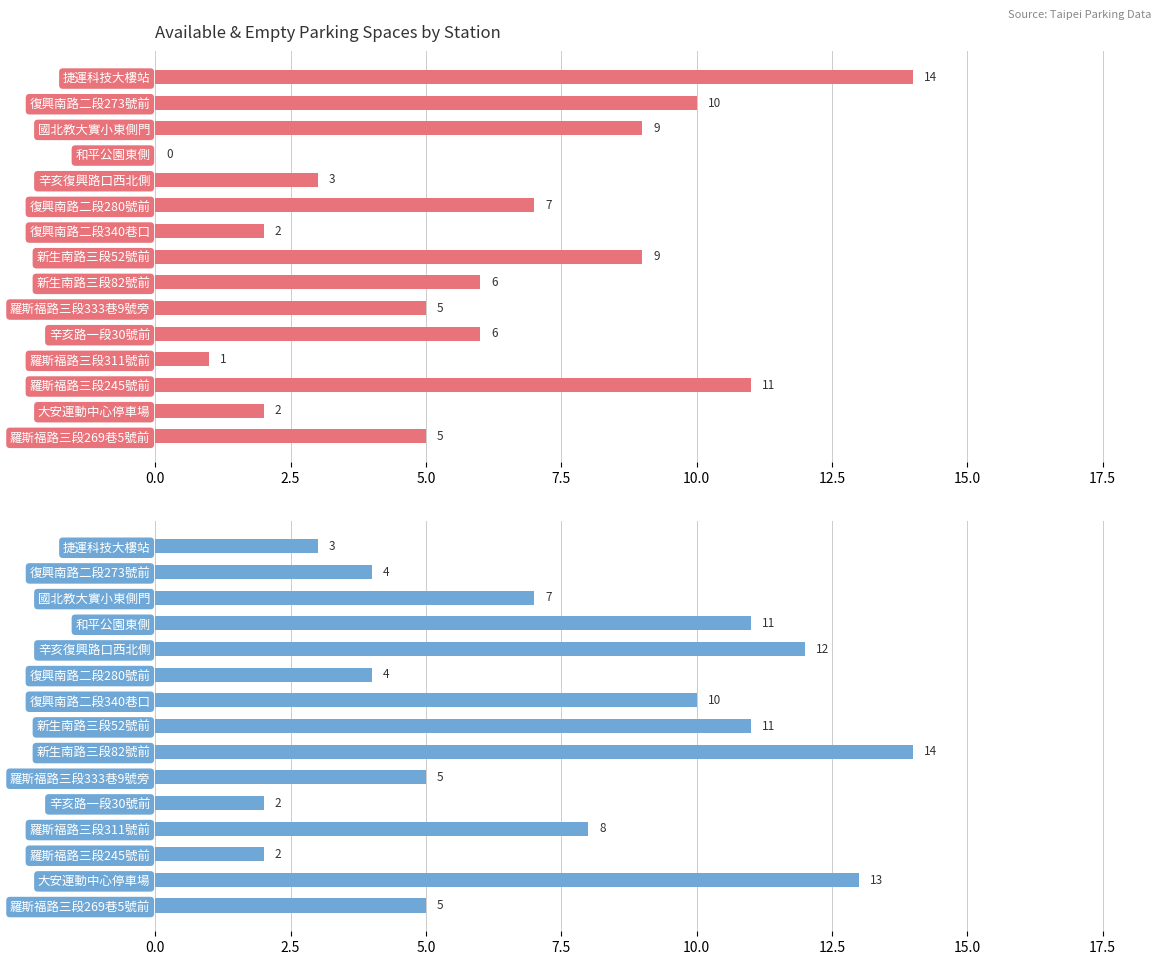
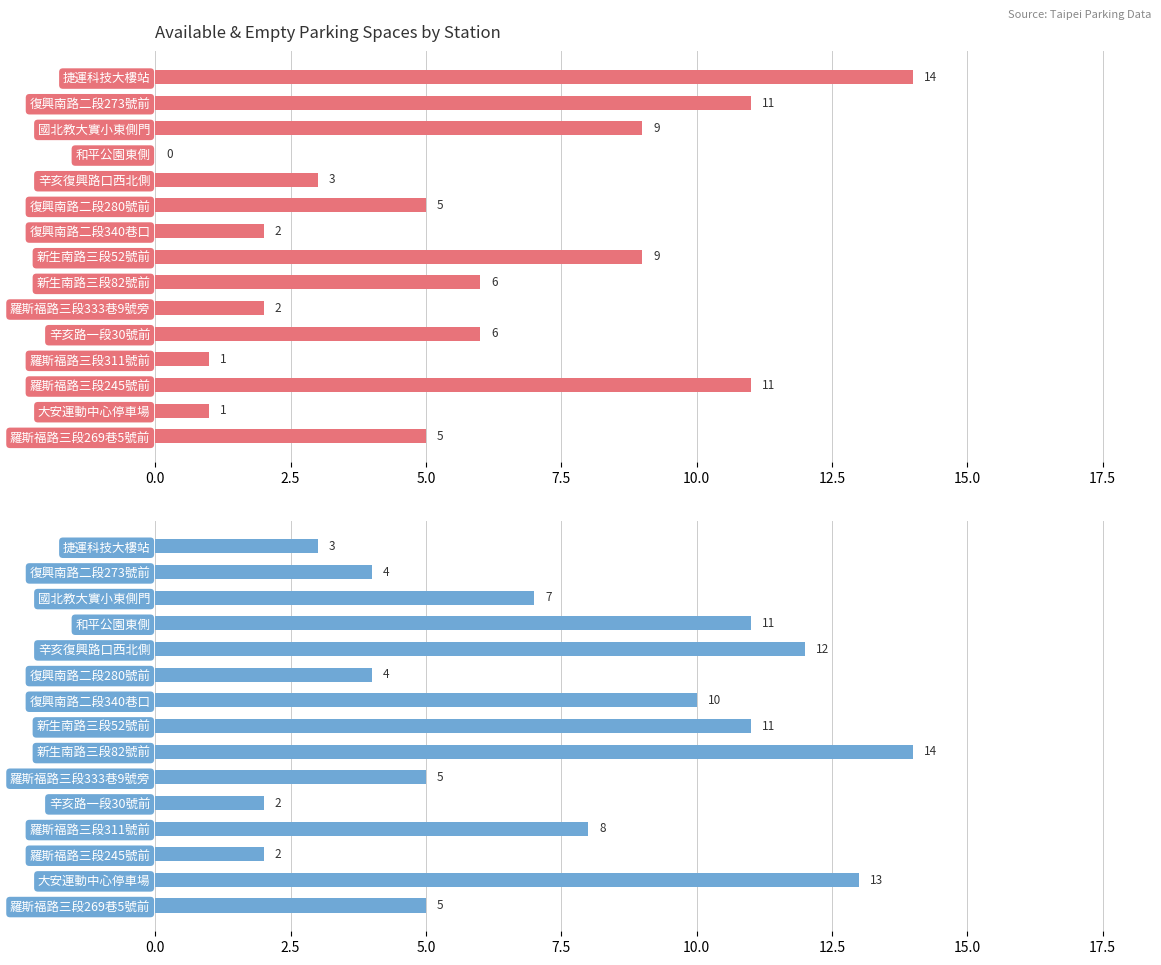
Available & Empty Parking Spaces by Station, 復興南路二段273號前: 10 -> 11
Available & Empty Parking Spaces by Station, 復興南路二段280號前: 7 -> 5
Available & Empty Parking Spaces by Station, 羅斯福路三段333巷9號旁: 5 -> 2
Available & Empty Parking Spaces by Station, 大安運動中心停車場: 2 -> 1
